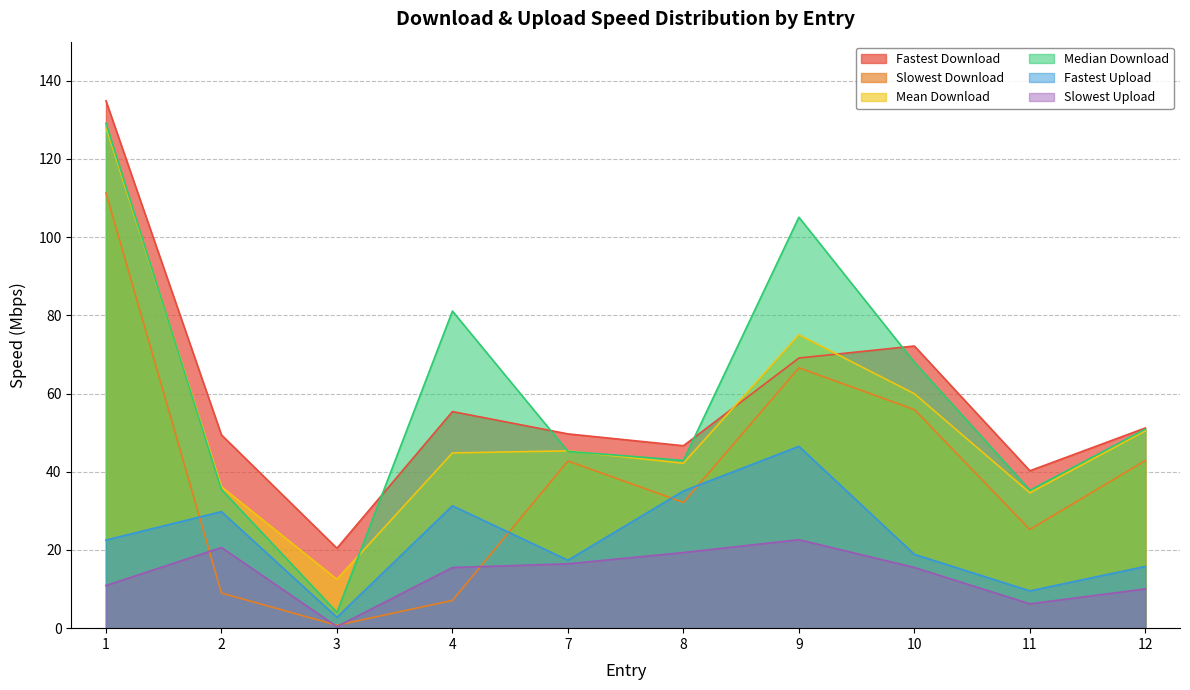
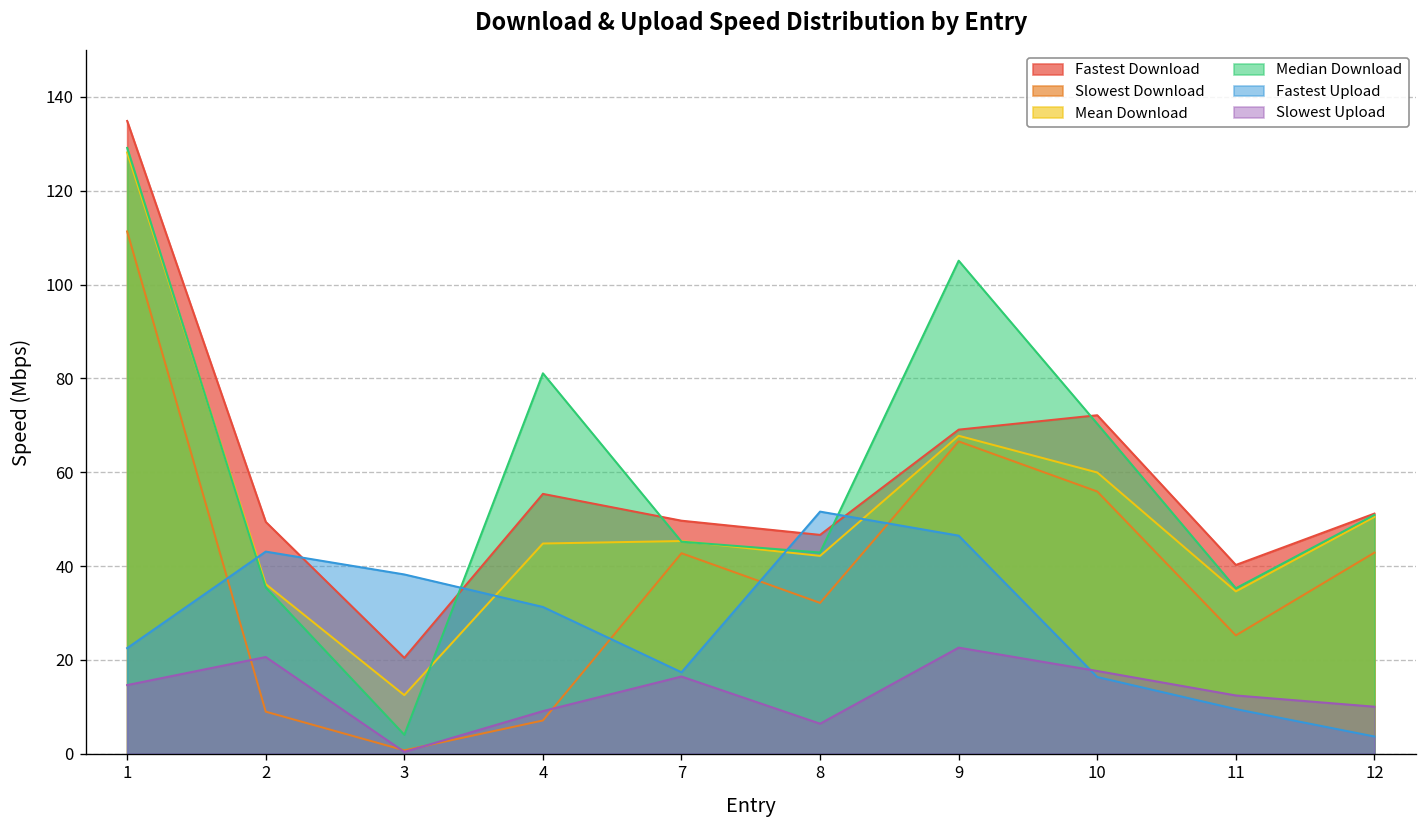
Slowest Upload, 1: 11 -> 15
Fastest Upload, 2: 30 -> 43
Fastest Upload, 3: 3 -> 38
Slowest Upload, 4: 16 -> 9
Fastest Upload, 8: 35 -> 52
Slowest Upload, 8: 19 -> 6
Mean Download, 9: 75 -> 68
Median Download, 10: 68 -> 70
Fastest Upload, 10: 19 -> 16
Slowest Upload, 10: 16 -> 18
Slowest Upload, 11: 6 -> 12
Fastest Upload, 12: 16 -> 4
